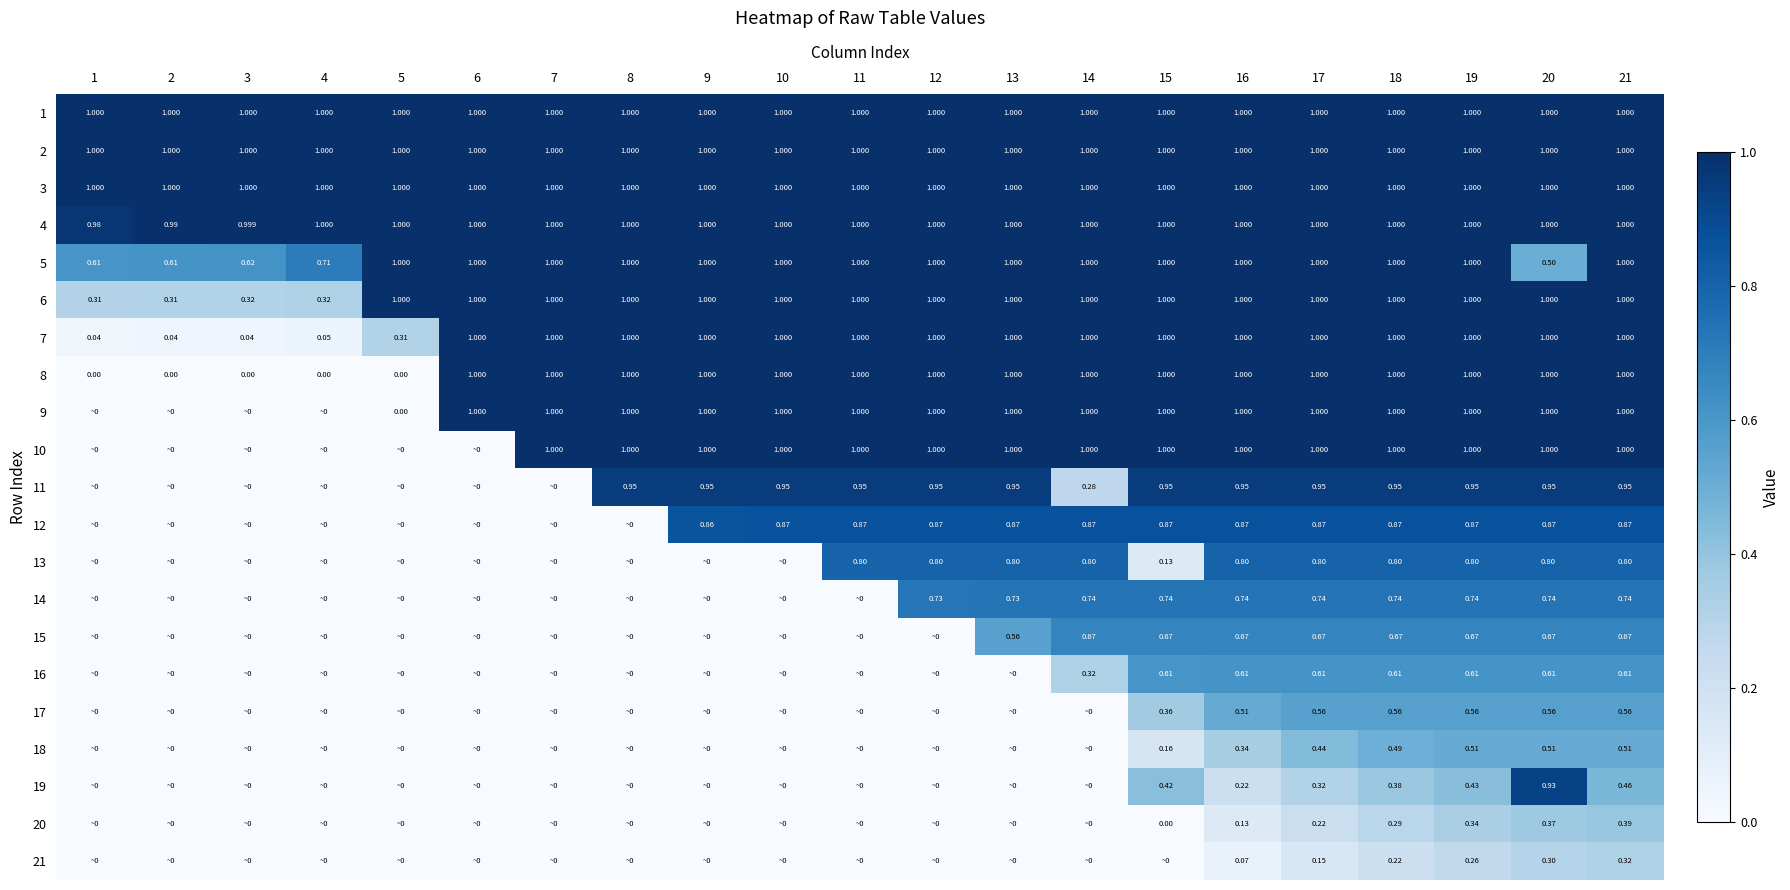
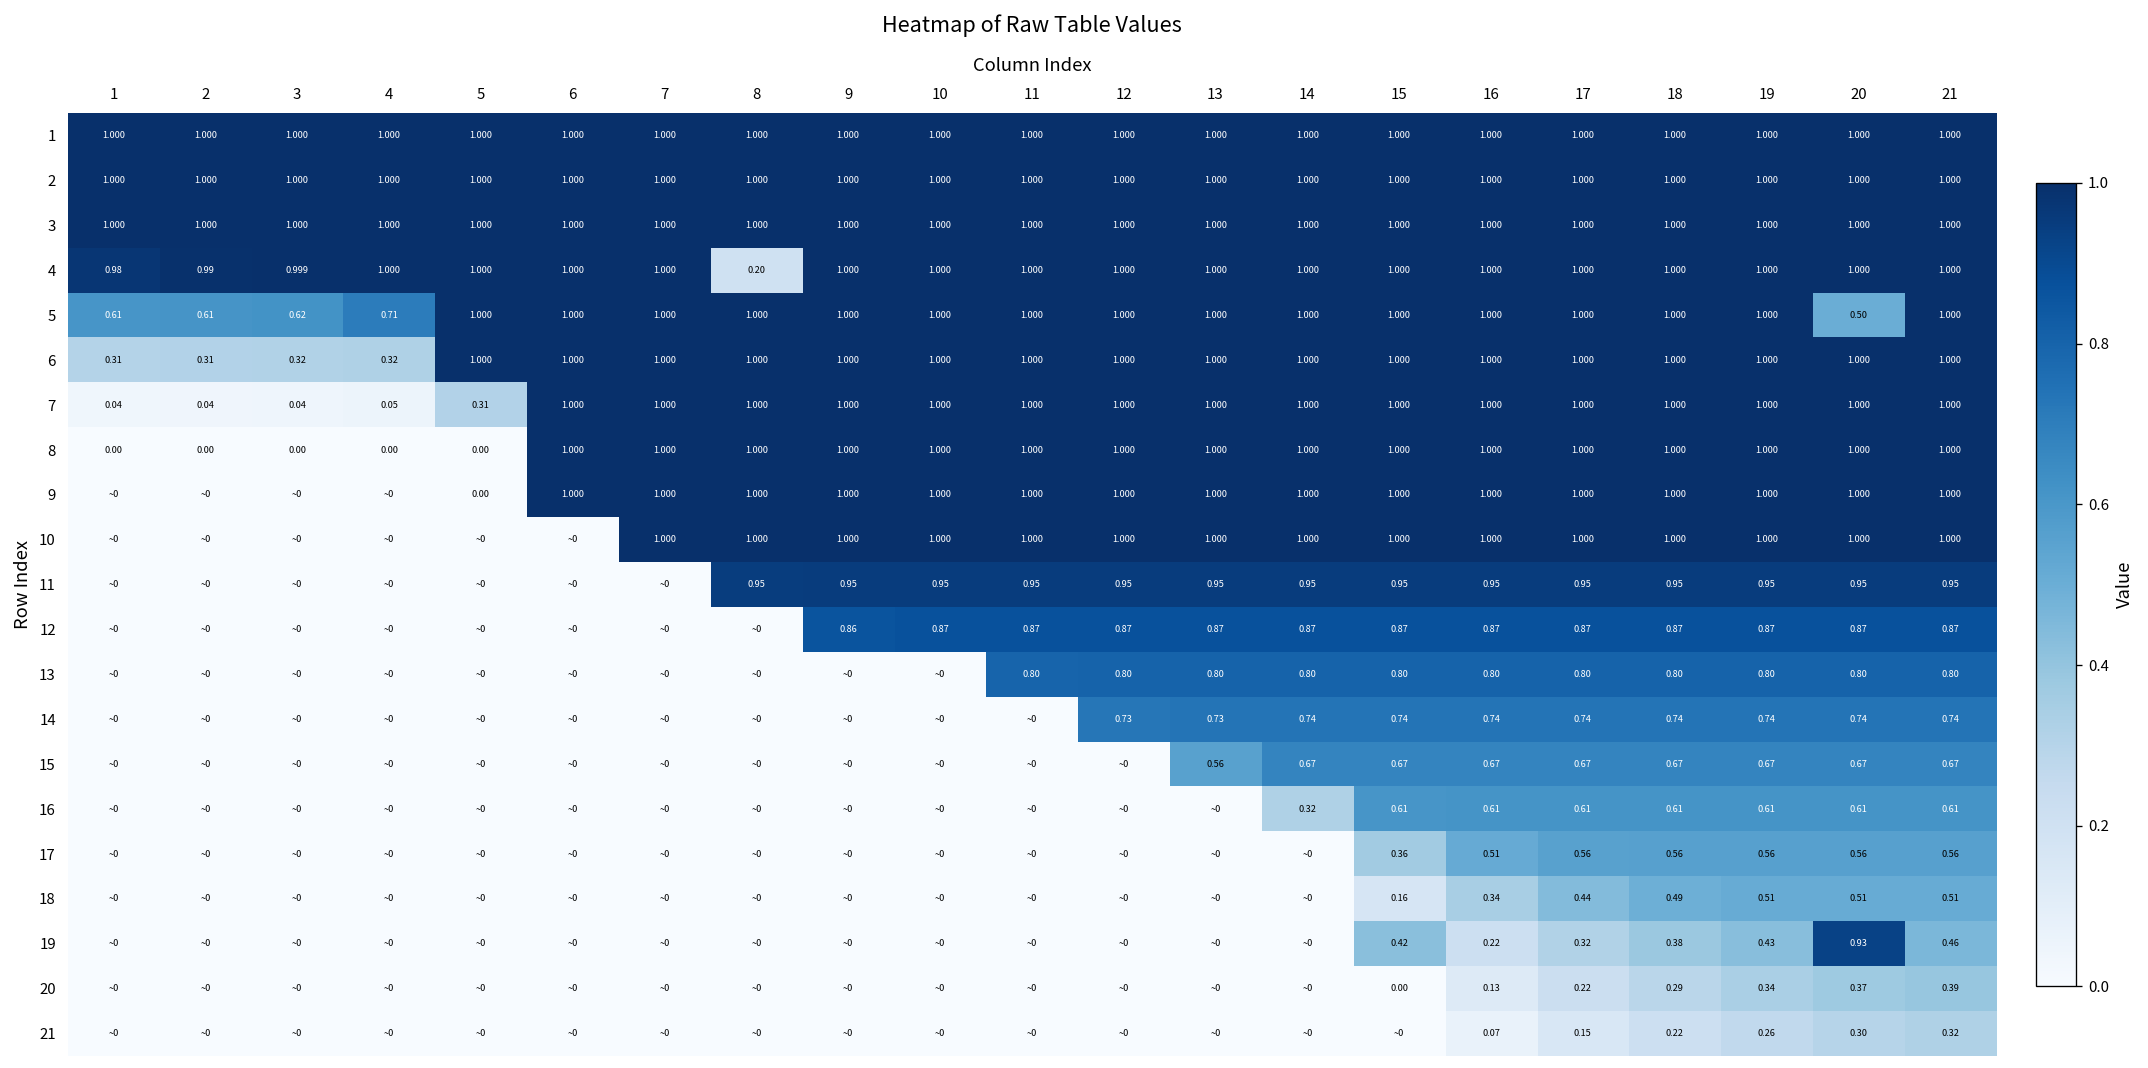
4, 8: 1.000 -> 0.20
11, 14: 0.28 -> 0.95
13, 15: 0.13 -> 0.80
